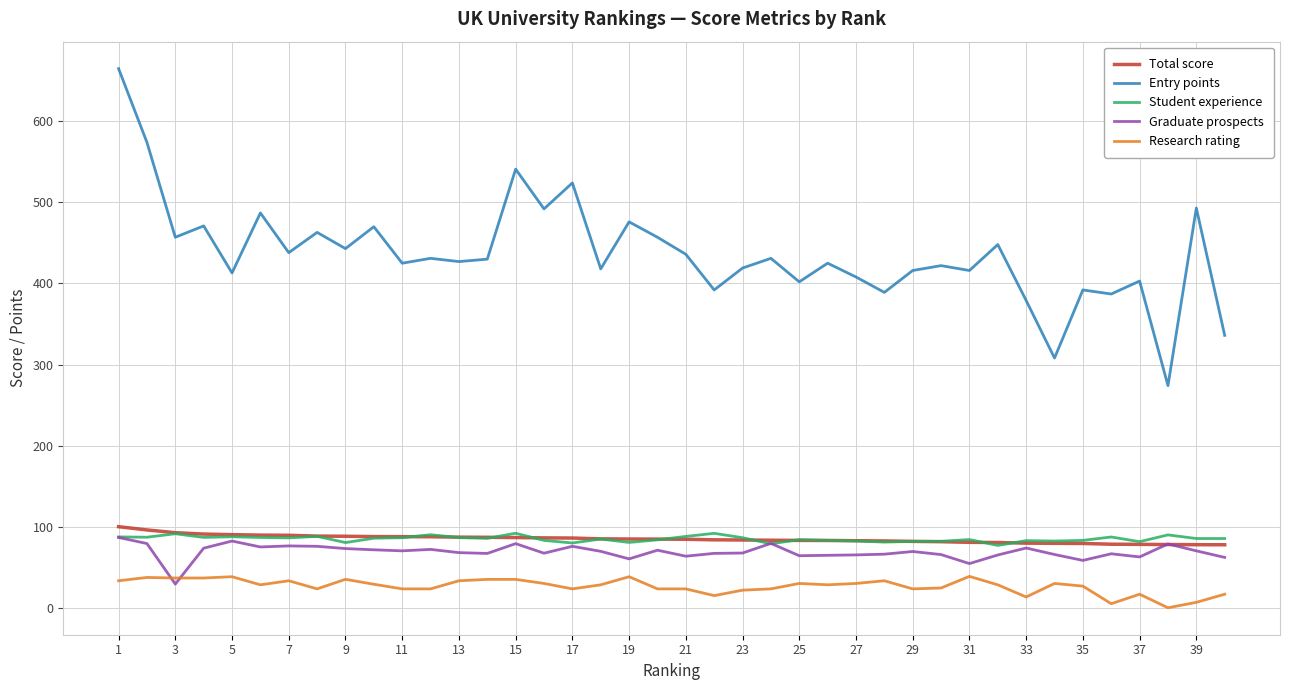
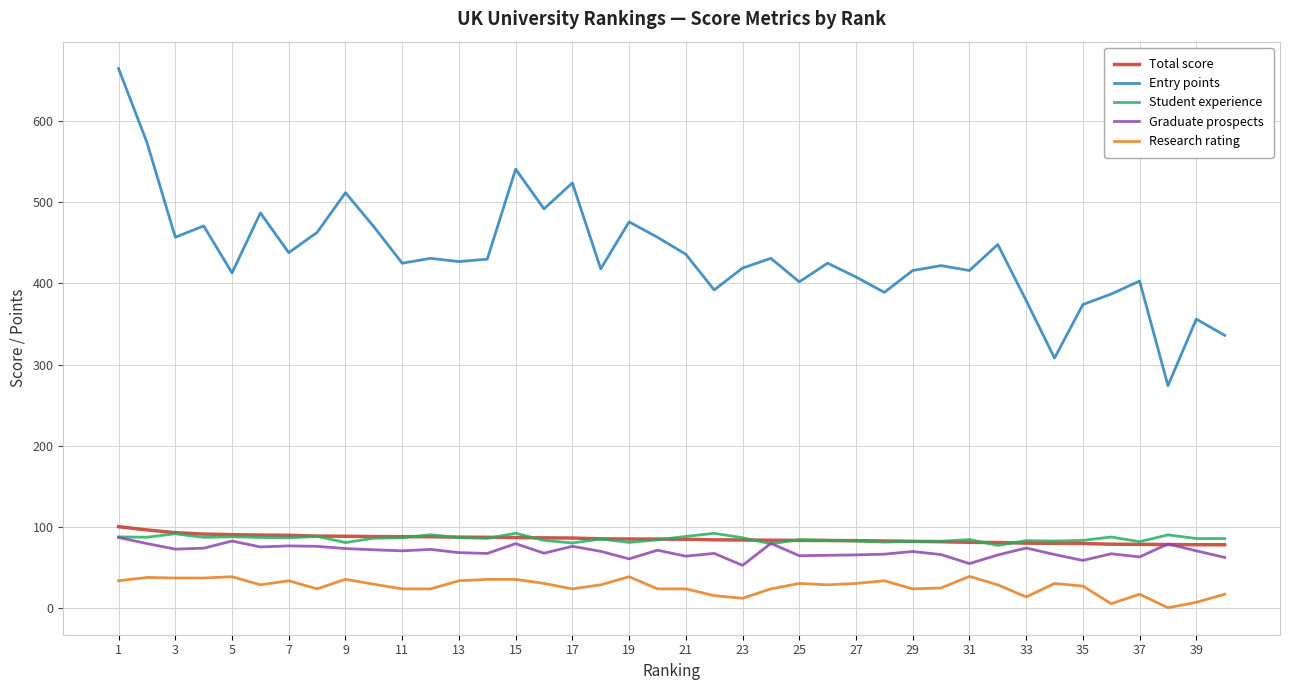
Graduate prospects, 3: 30 -> 70
Entry points, 9: 440 -> 510
Graduate prospects, 23: 70 -> 50
Research rating, 23: 20 -> 10
Entry points, 35: 390 -> 370
Entry points, 39: 490 -> 360
